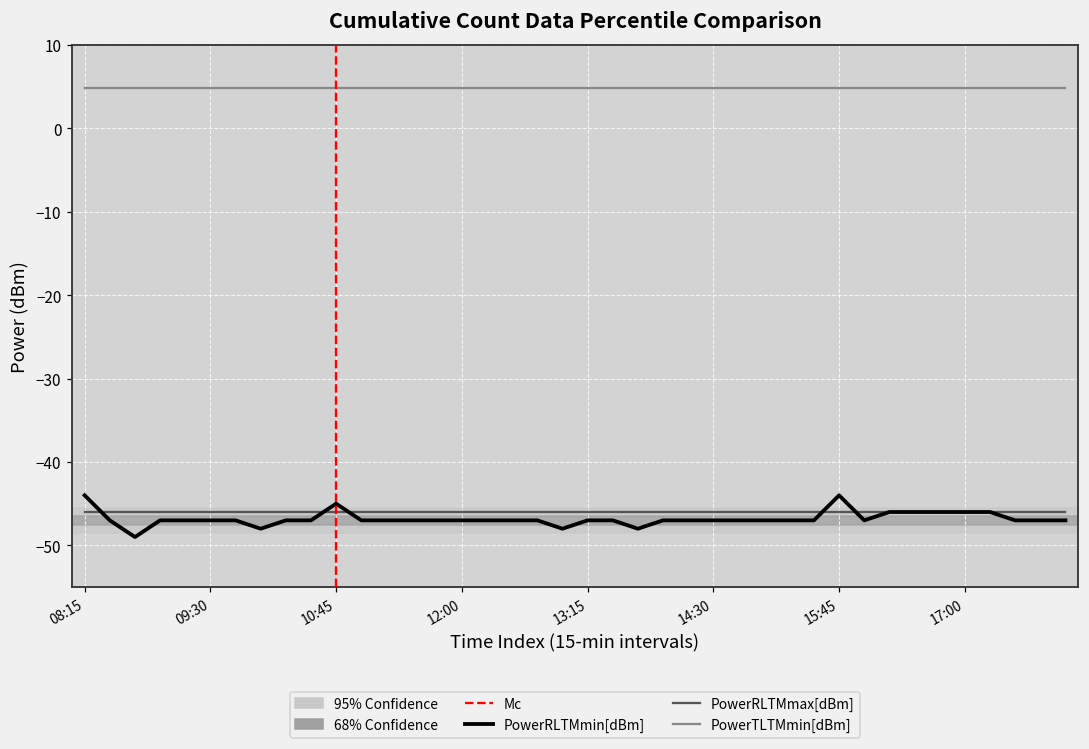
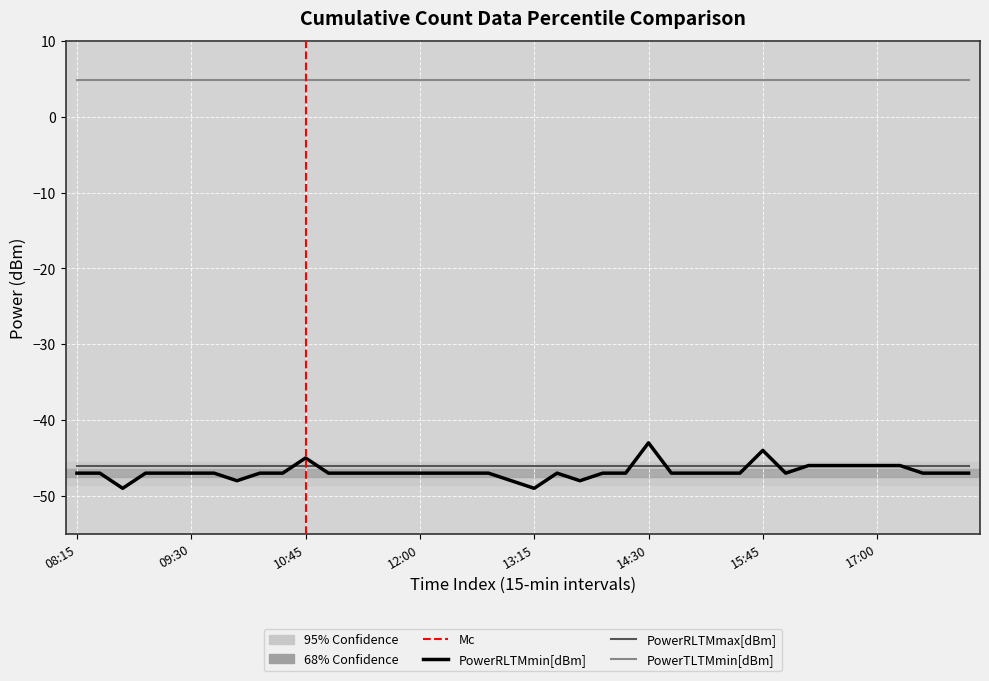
PowerRLTMmin[dBm], 08:15: -44 -> -47
PowerRLTMmin[dBm], 13:15: -47 -> -49
PowerRLTMmin[dBm], 14:30: -47 -> -43
